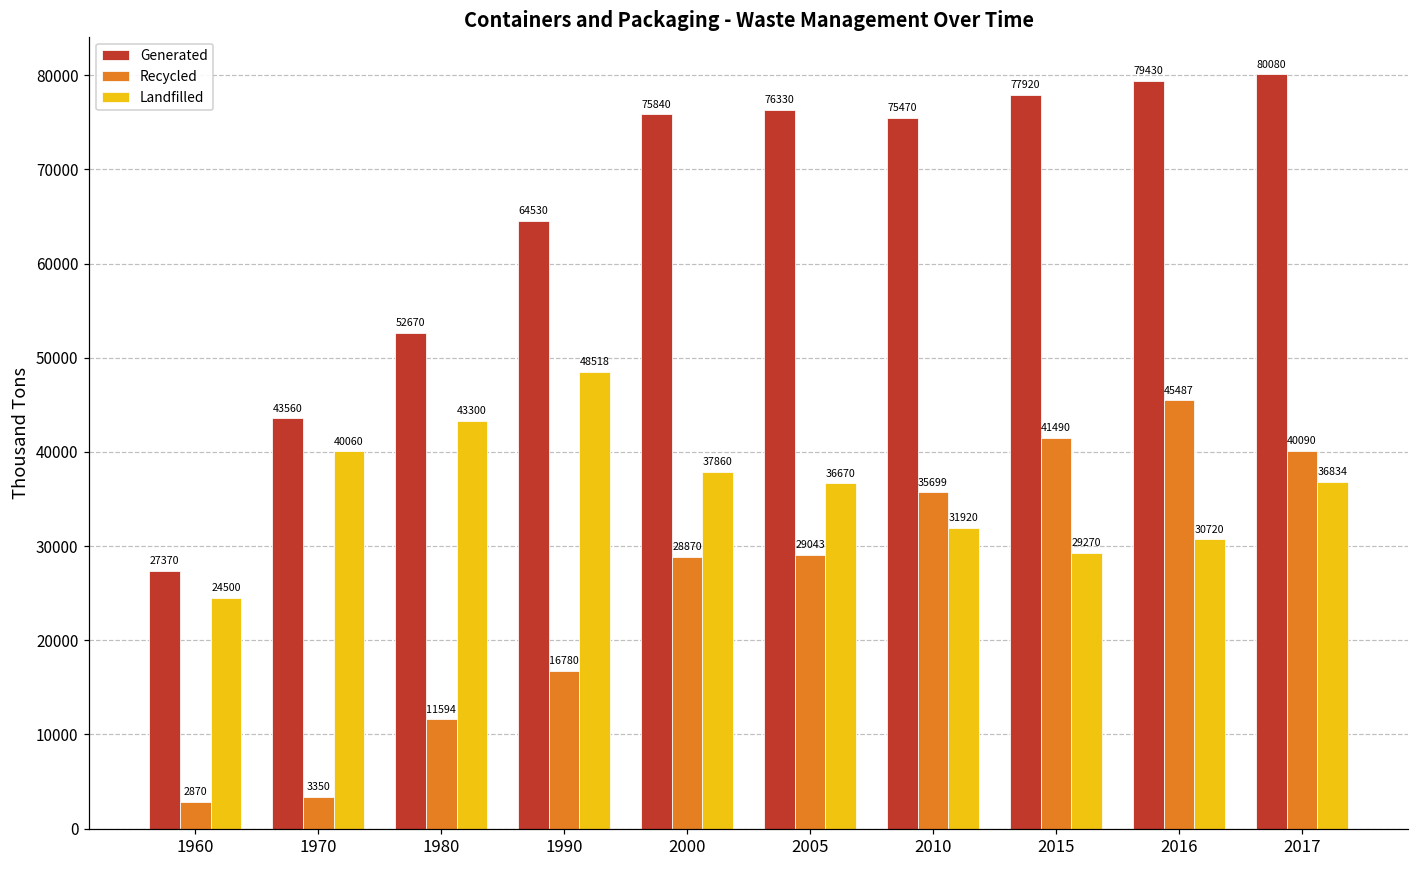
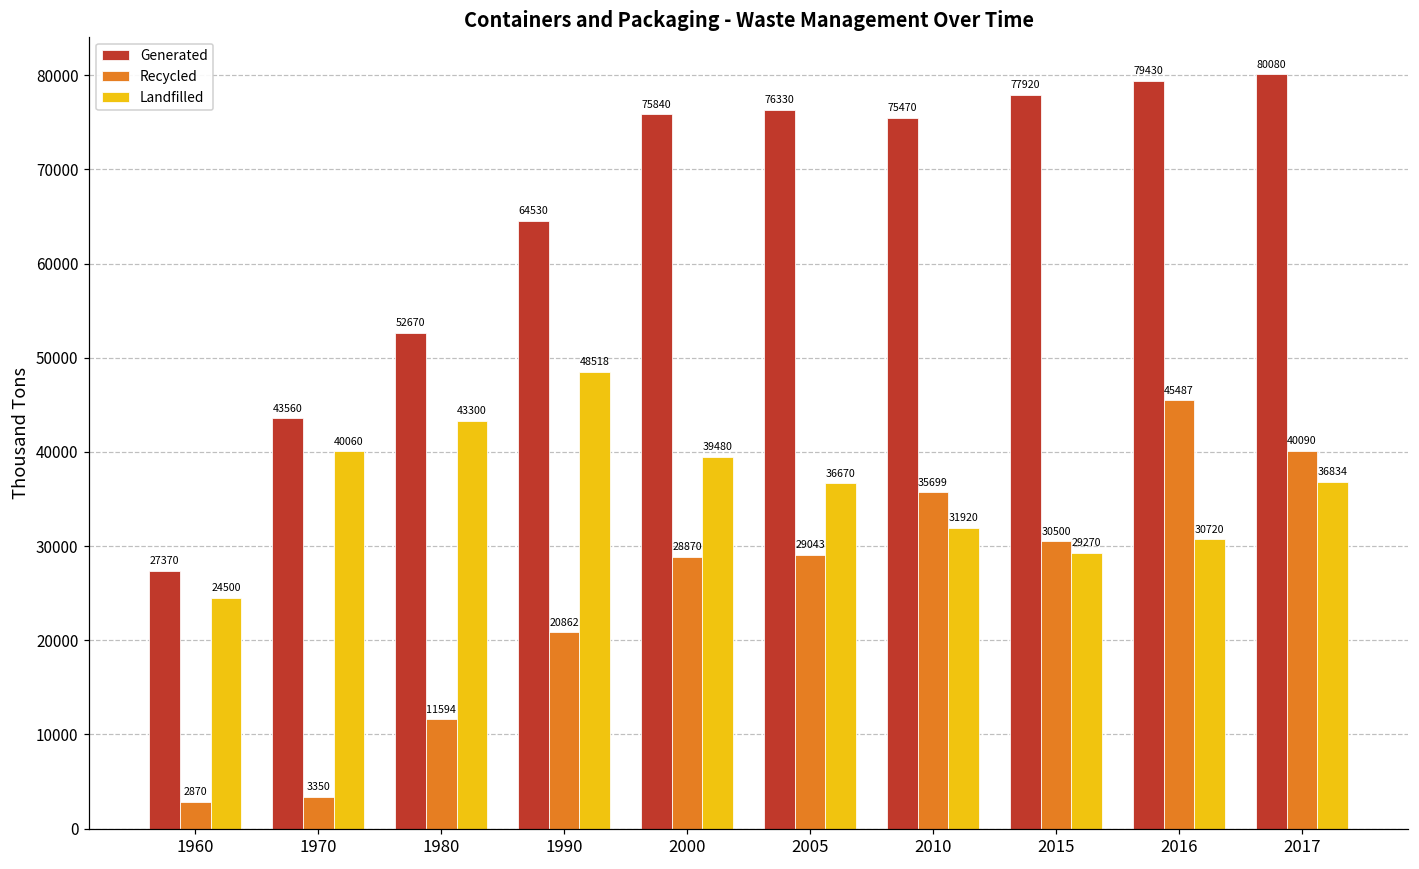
Recycled, 1990: 16780 -> 20862
Landfilled, 2000: 37860 -> 39480
Recycled, 2015: 41490 -> 30500
